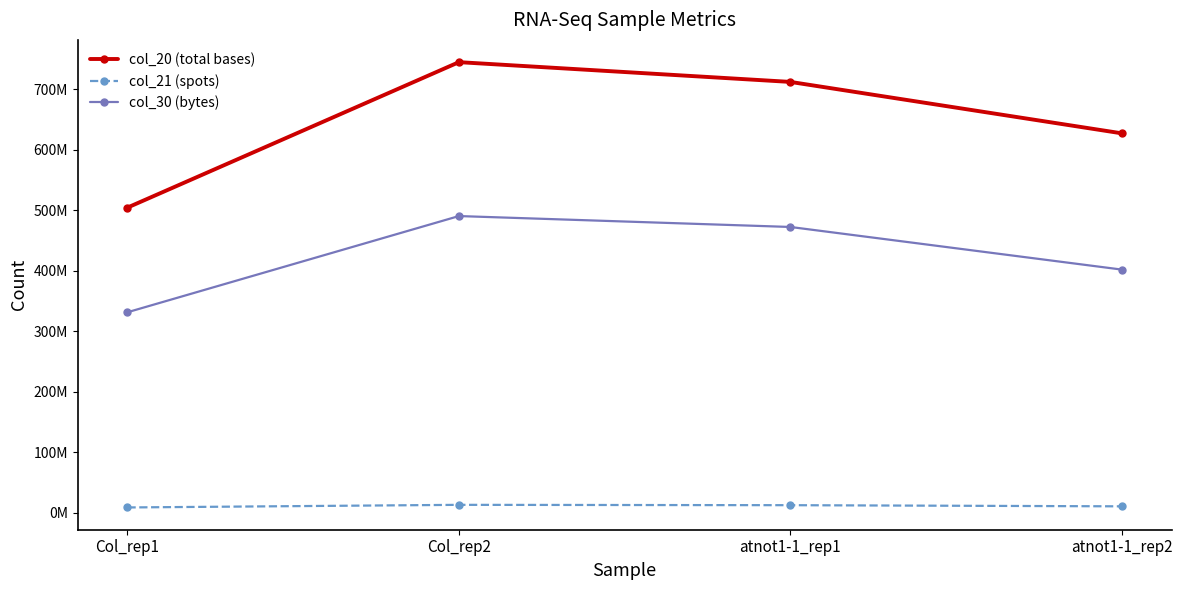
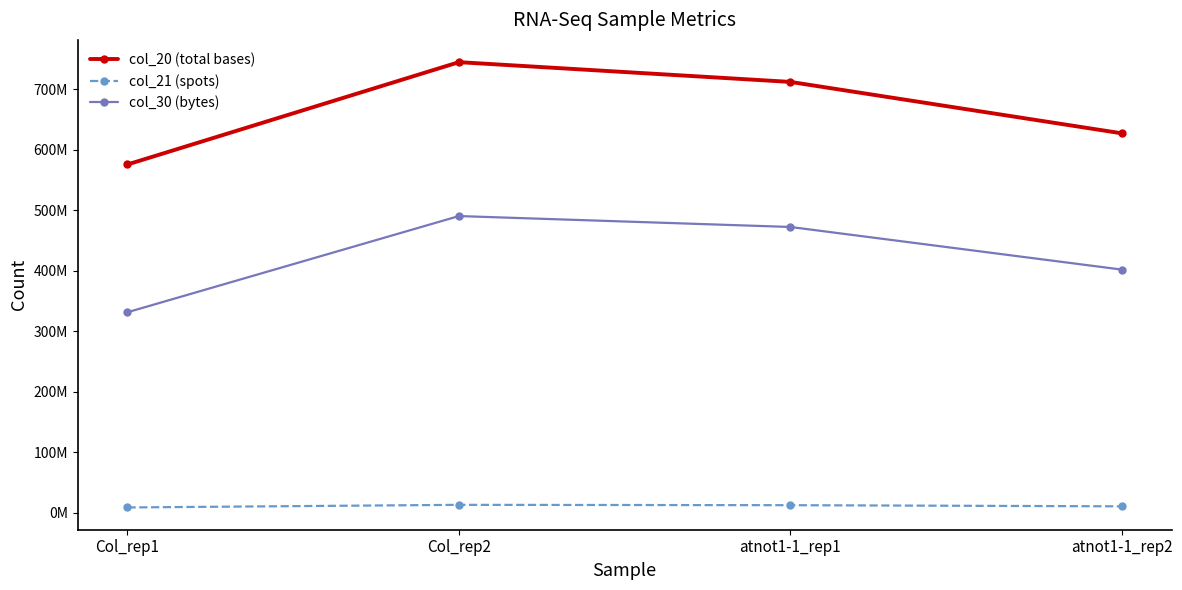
col_20 (total bases), Col_rep1: 500000000 -> 580000000
